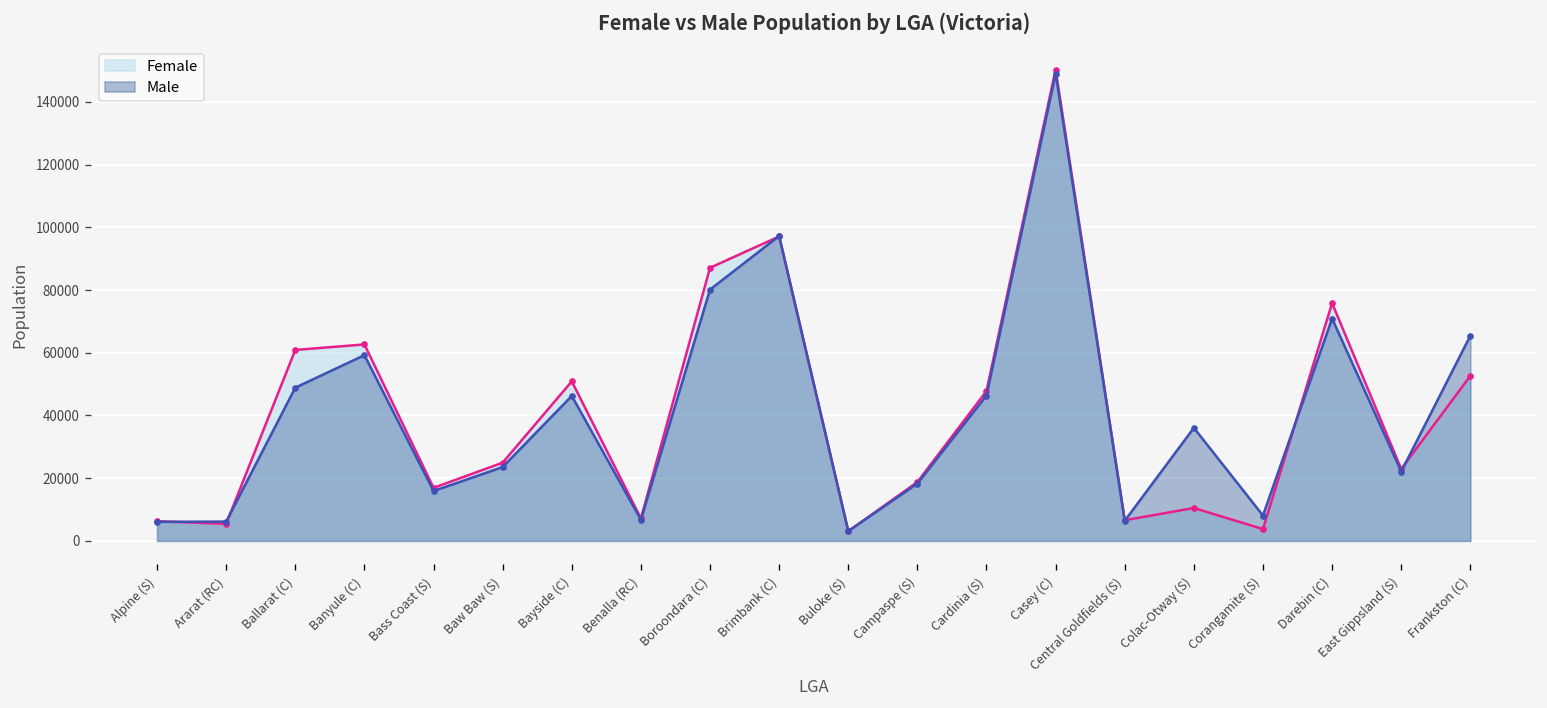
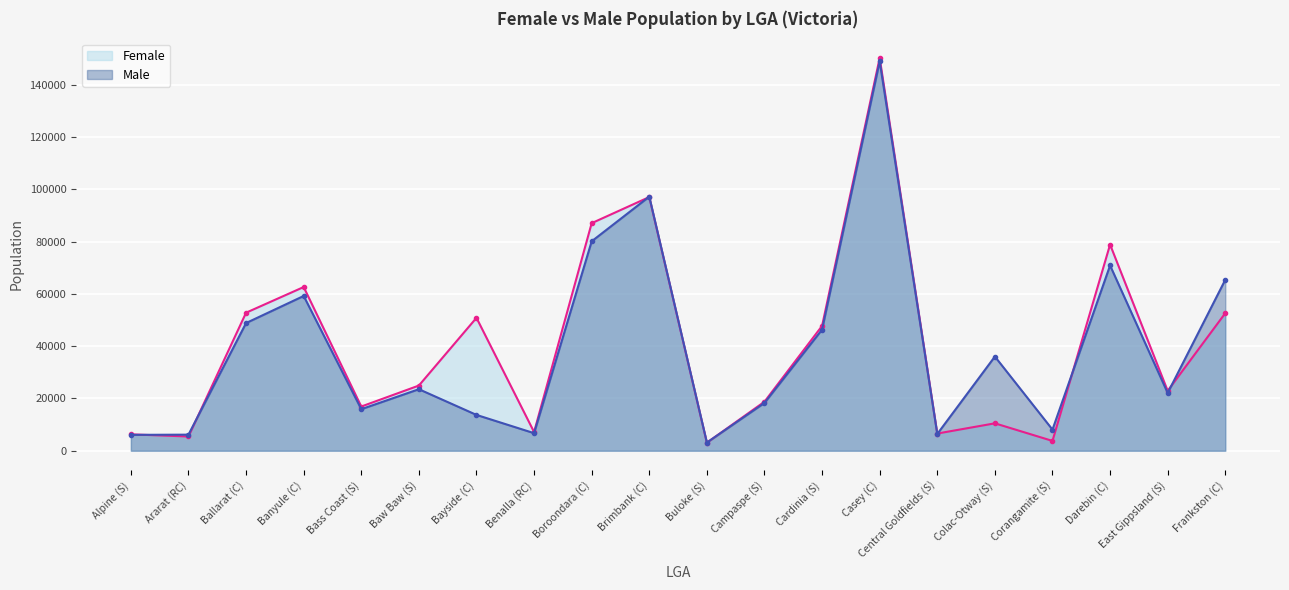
Female, Ballarat (C): 61000 -> 53000
Male, Bayside (C): 46000 -> 14000
Female, Darebin (C): 76000 -> 79000
